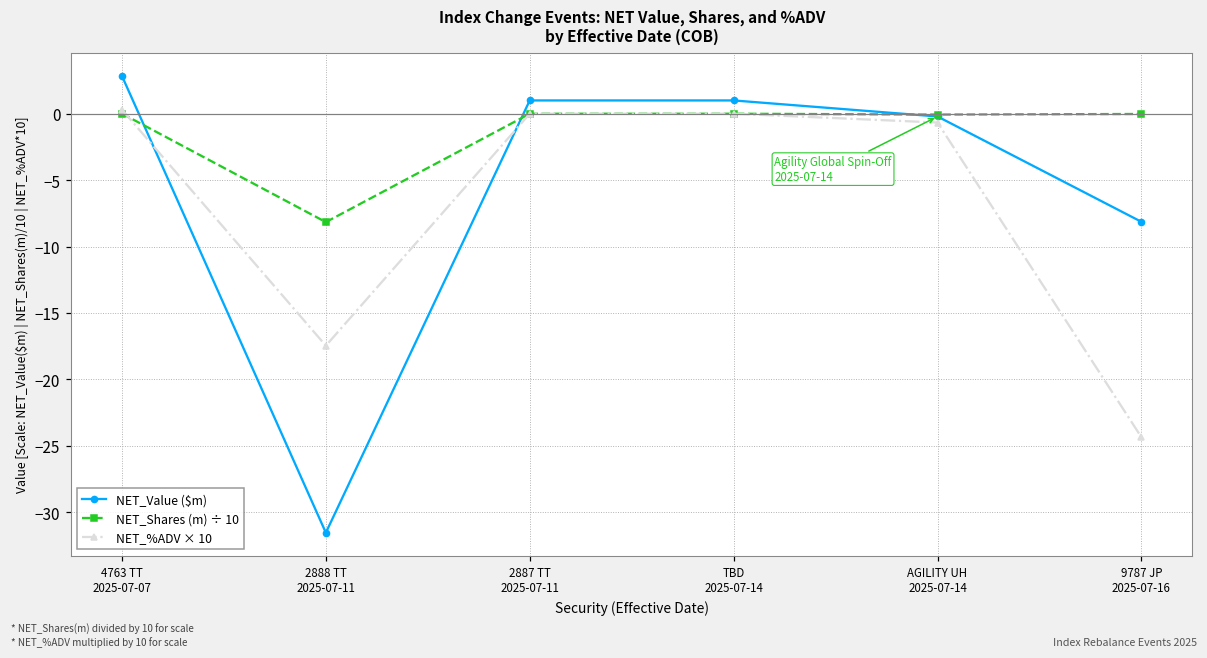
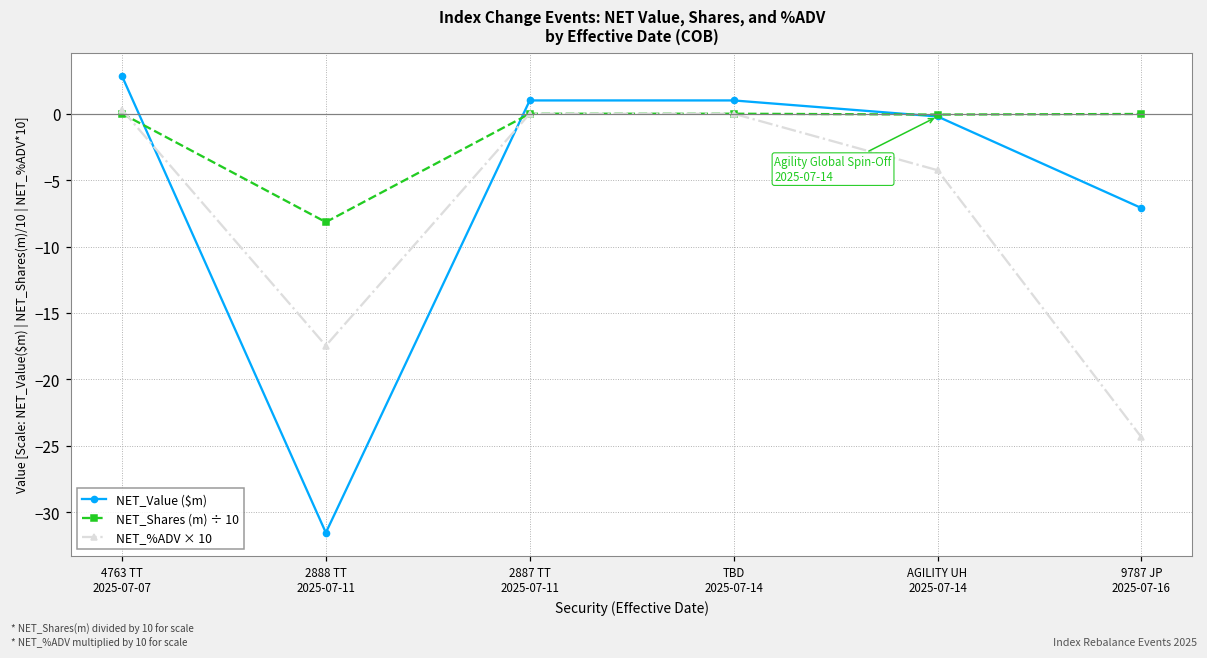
NET_%ADV × 10, AGILITY UH 2025-07-14: -0.7 -> -4.3
NET_Value ($m), 9787 JP 2025-07-16: -8.1 -> -7.1
